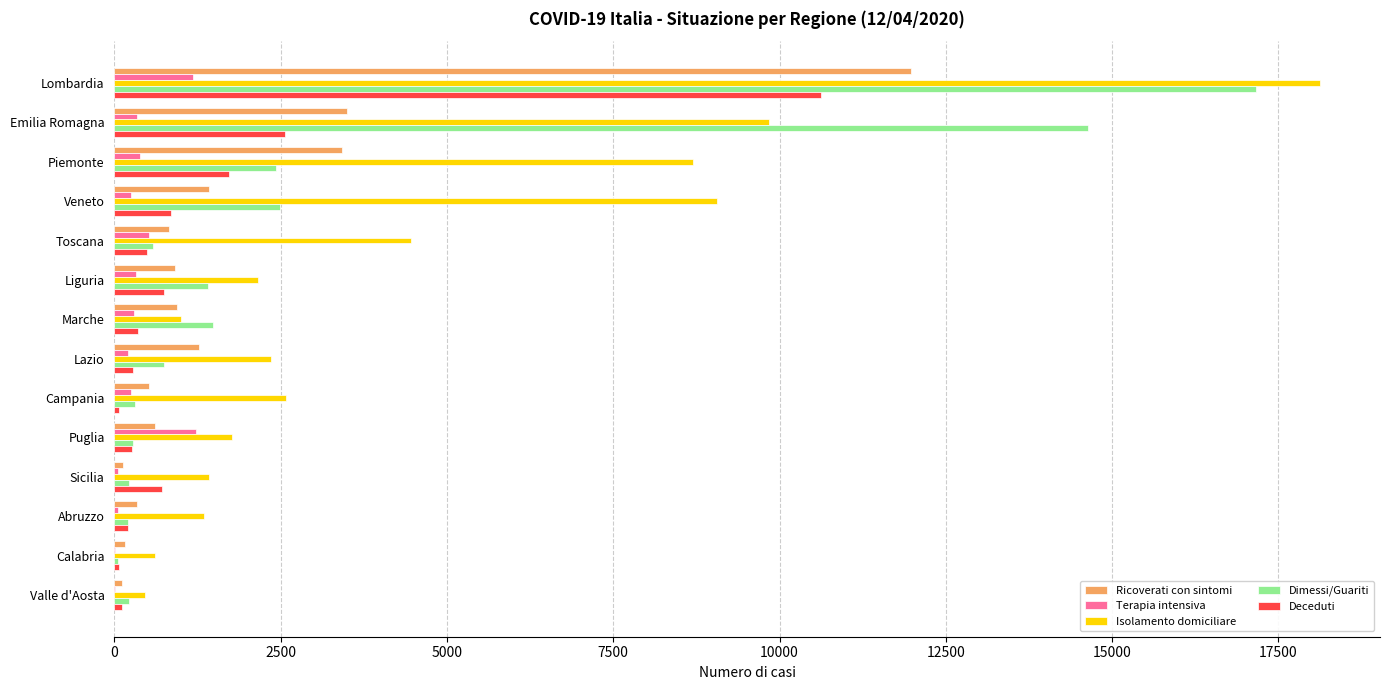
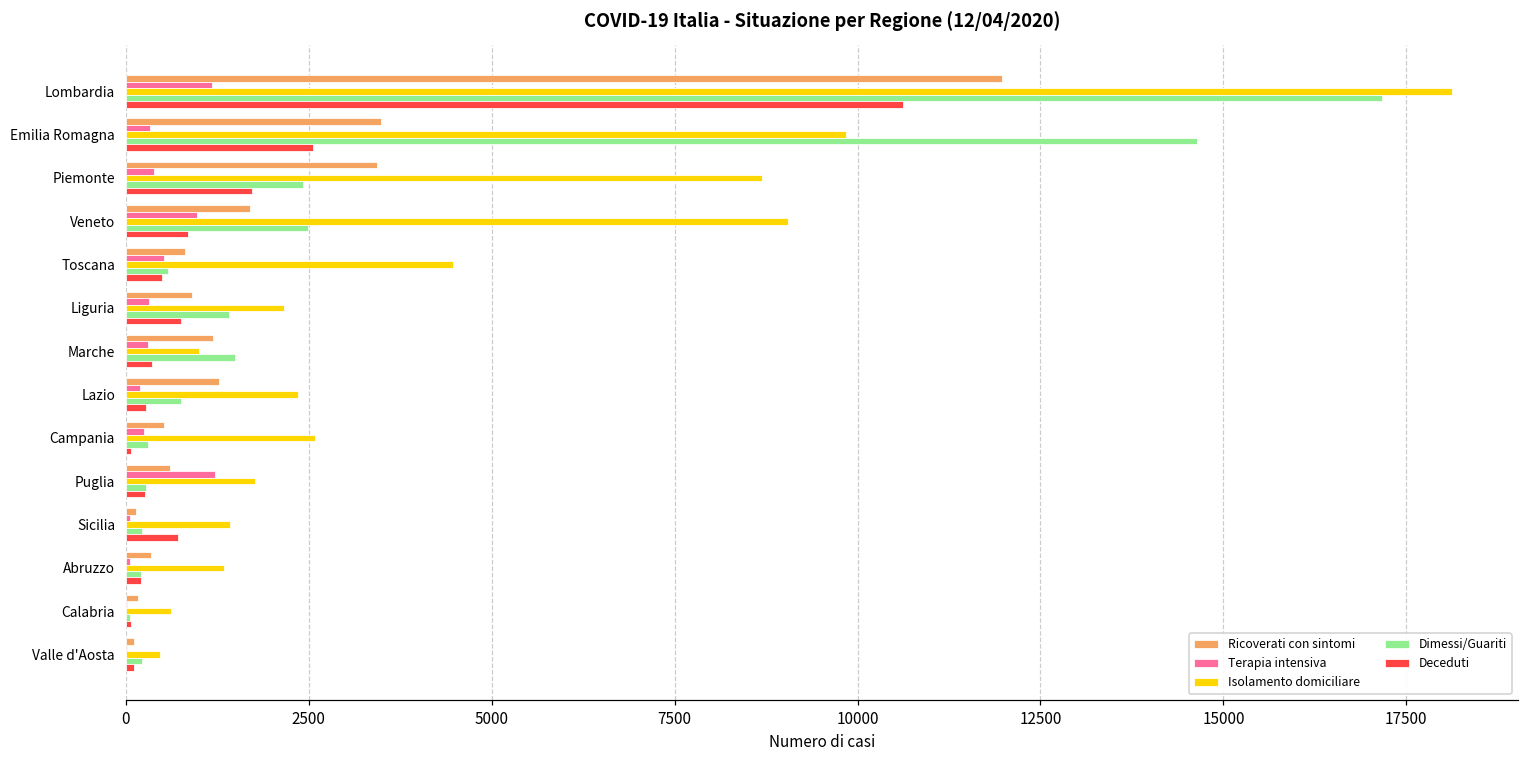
Ricoverati con sintomi, Veneto: 1400 -> 1700
Terapia intensiva, Veneto: 200 -> 1000
Ricoverati con sintomi, Marche: 900 -> 1200
